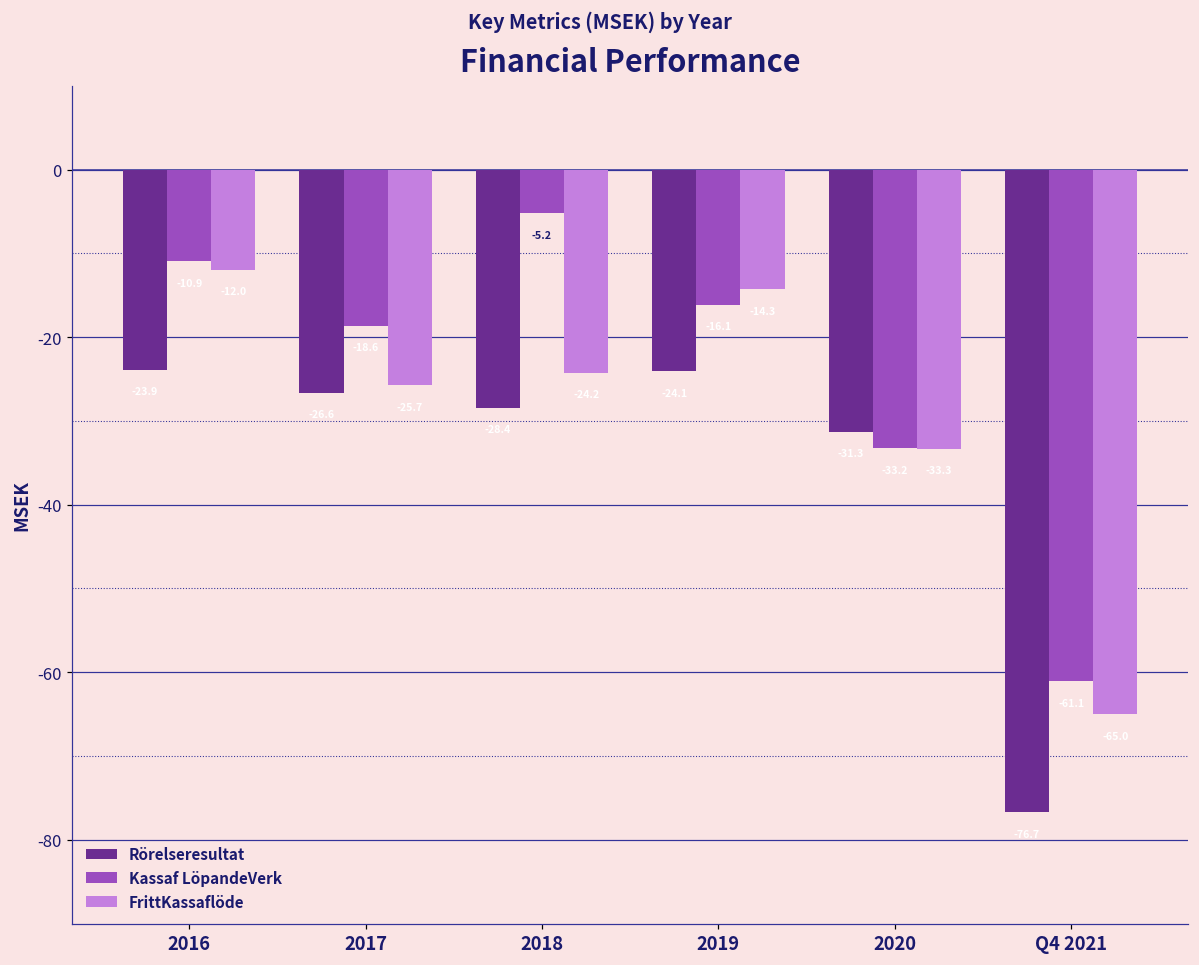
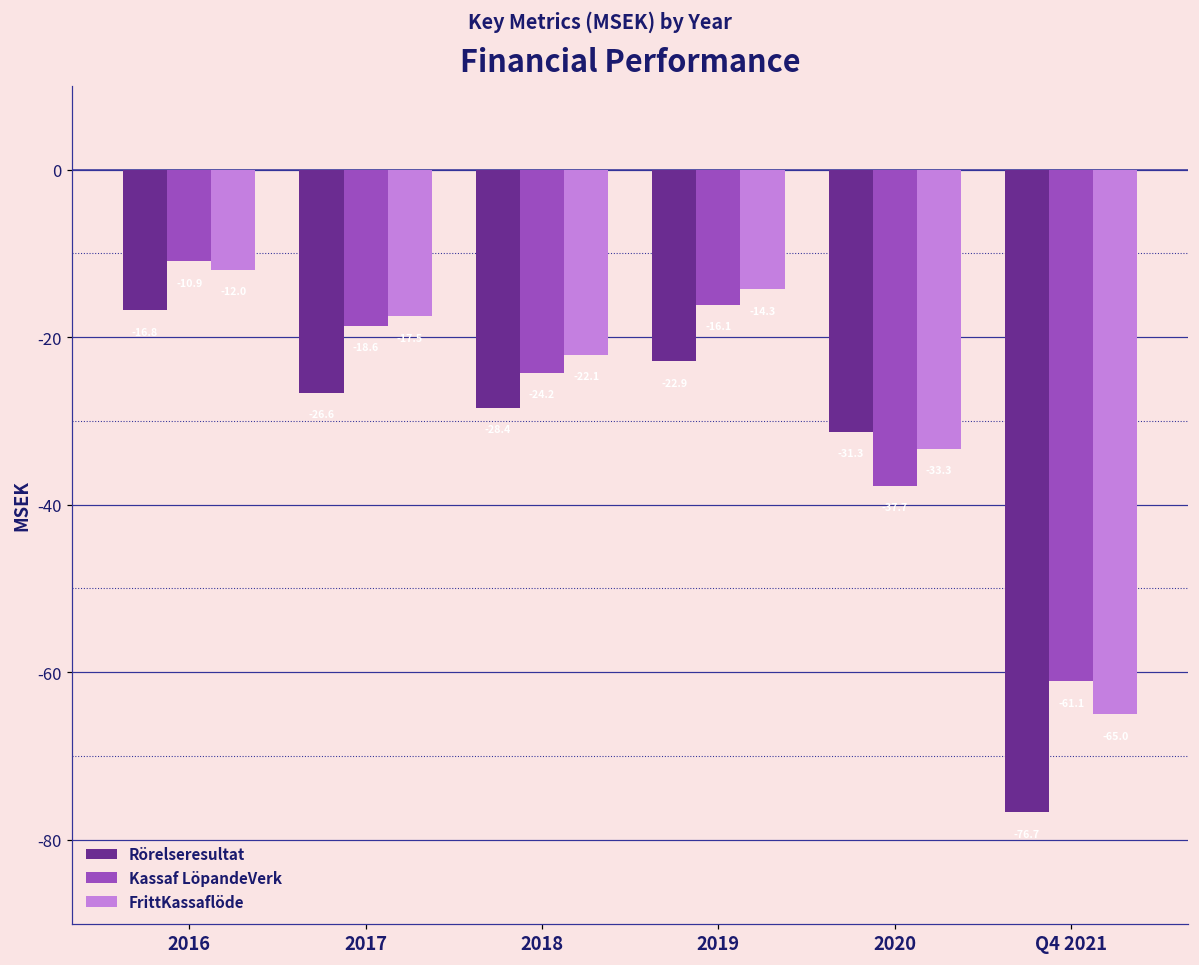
Rörelseresultat, 2016: -24 -> -17
FrittKassaflöde, 2017: -26 -> -17
Kassaf LöpandeVerk, 2018: -5 -> -24
FrittKassaflöde, 2018: -24 -> -22
Rörelseresultat, 2019: -24 -> -23
Kassaf LöpandeVerk, 2020: -33 -> -38
